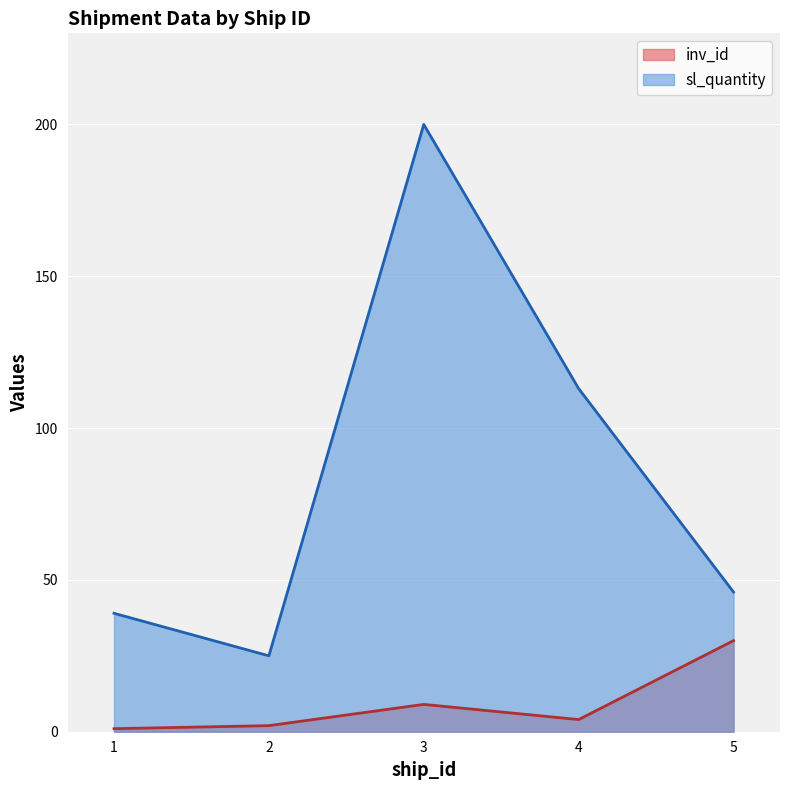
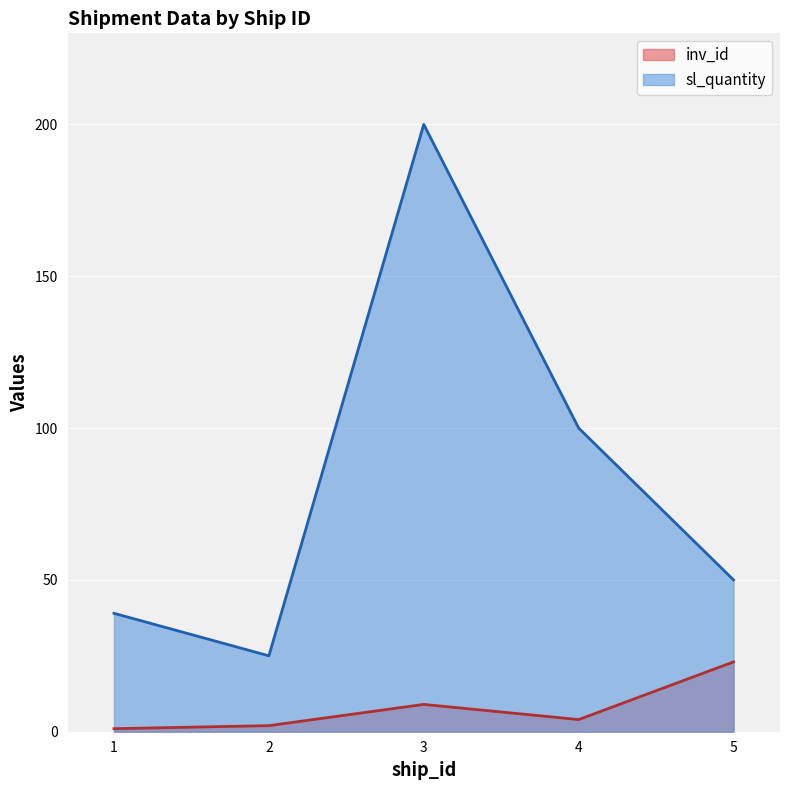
sl_quantity, 4: 113 -> 100
inv_id, 5: 30 -> 23
sl_quantity, 5: 46 -> 50
